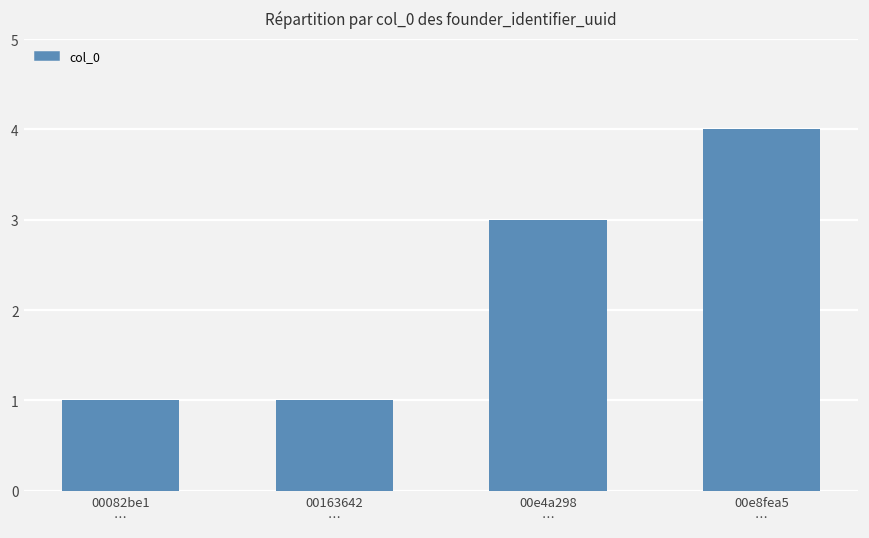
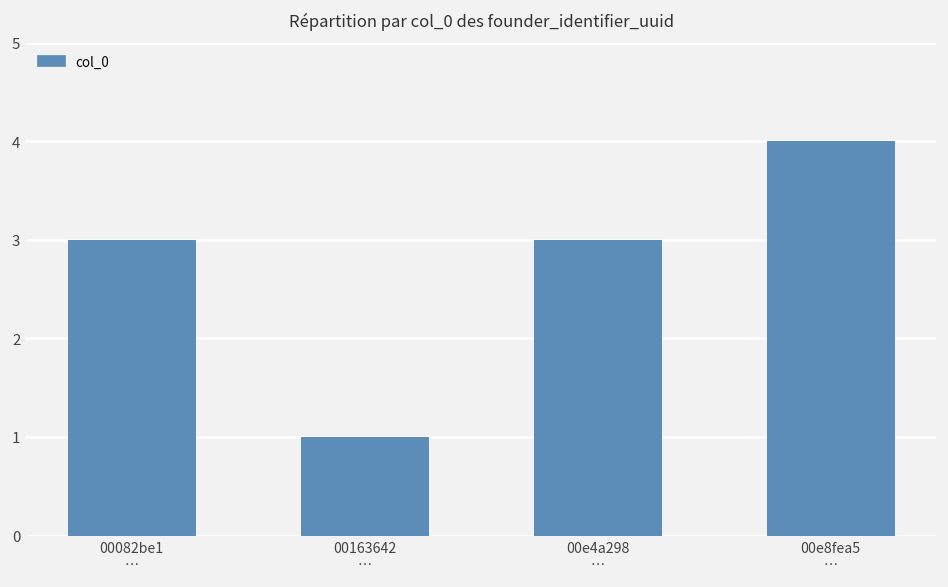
00082be1 …: 1 -> 3
